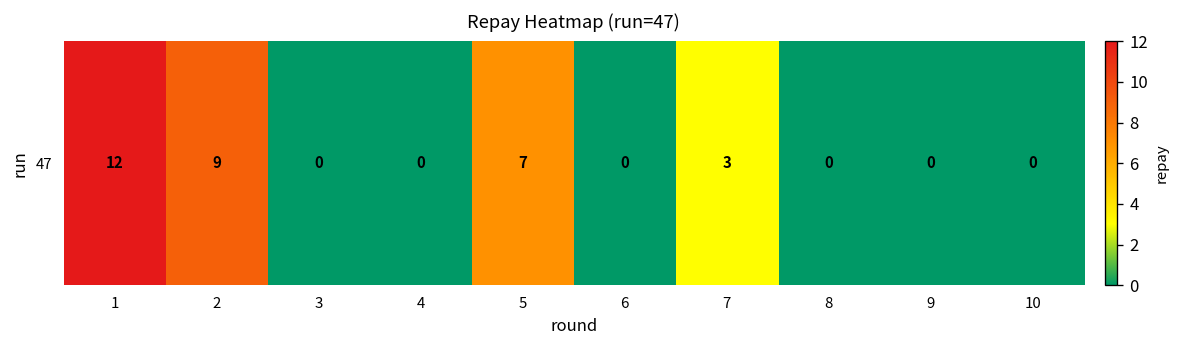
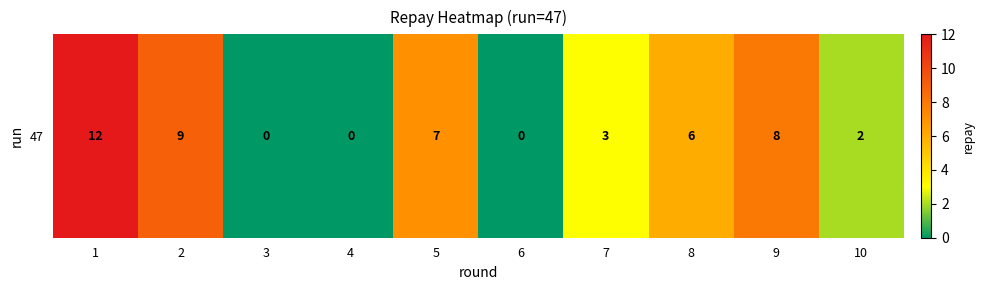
47, 8: 0 -> 6
47, 9: 0 -> 8
47, 10: 0 -> 2
